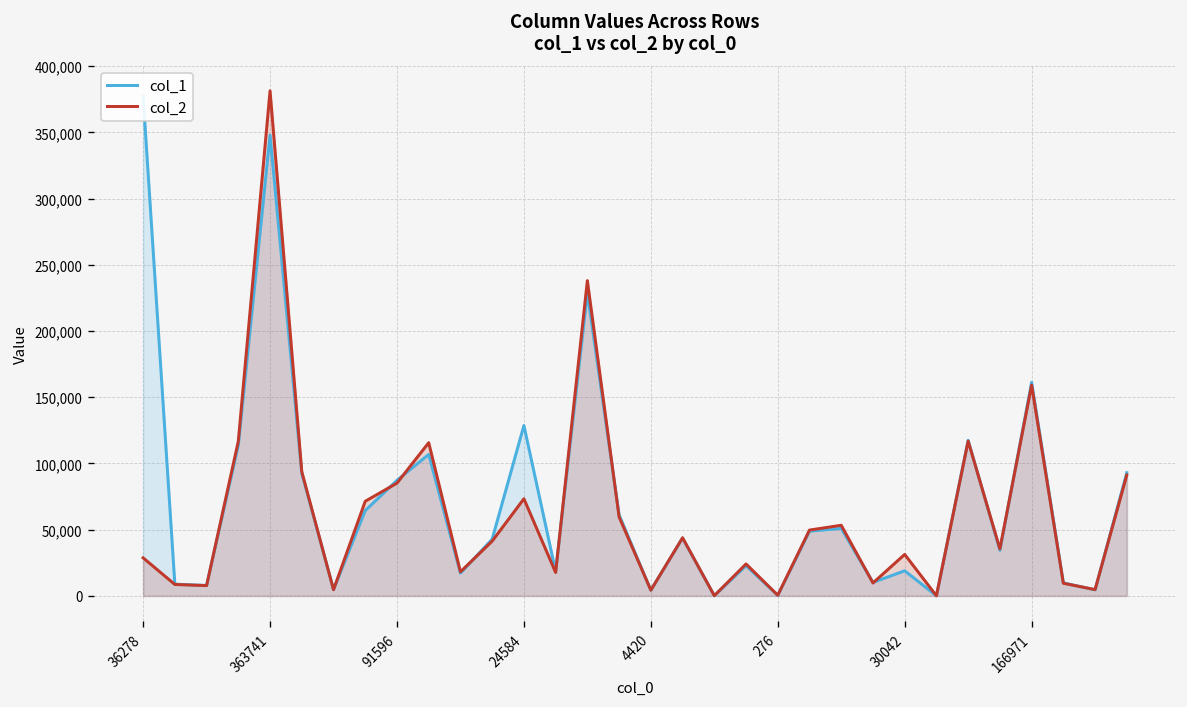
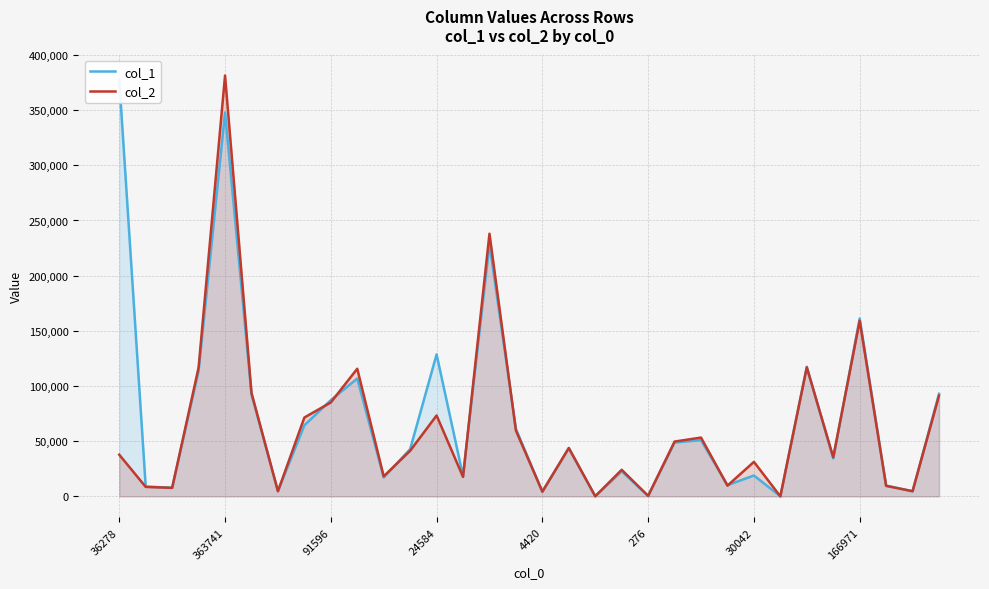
col_2, 36278: 29,000 -> 38,000
